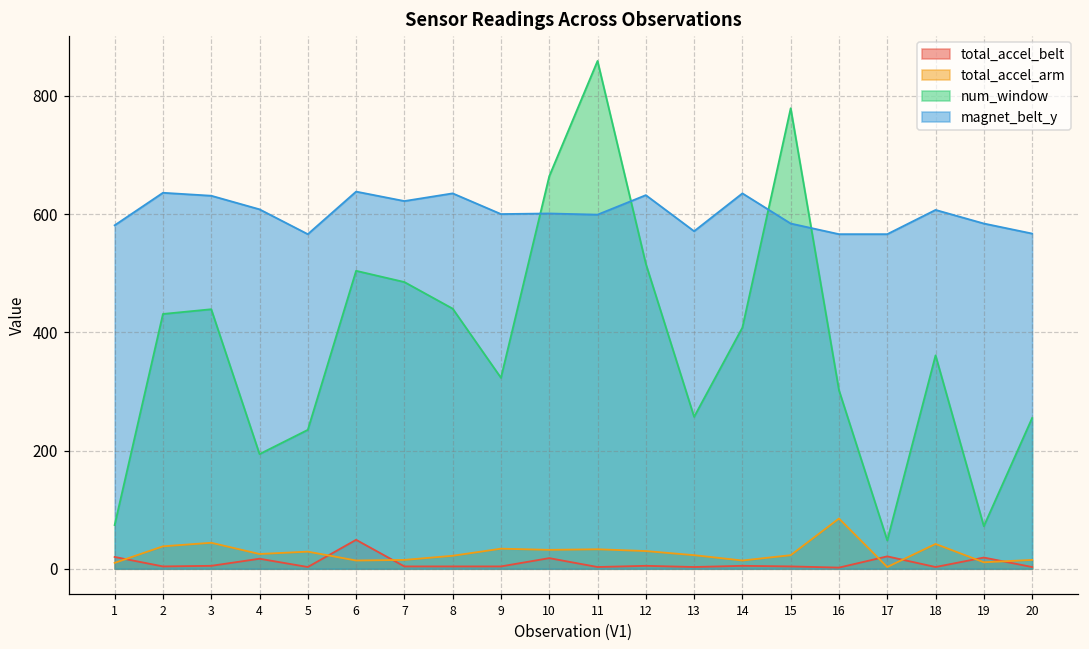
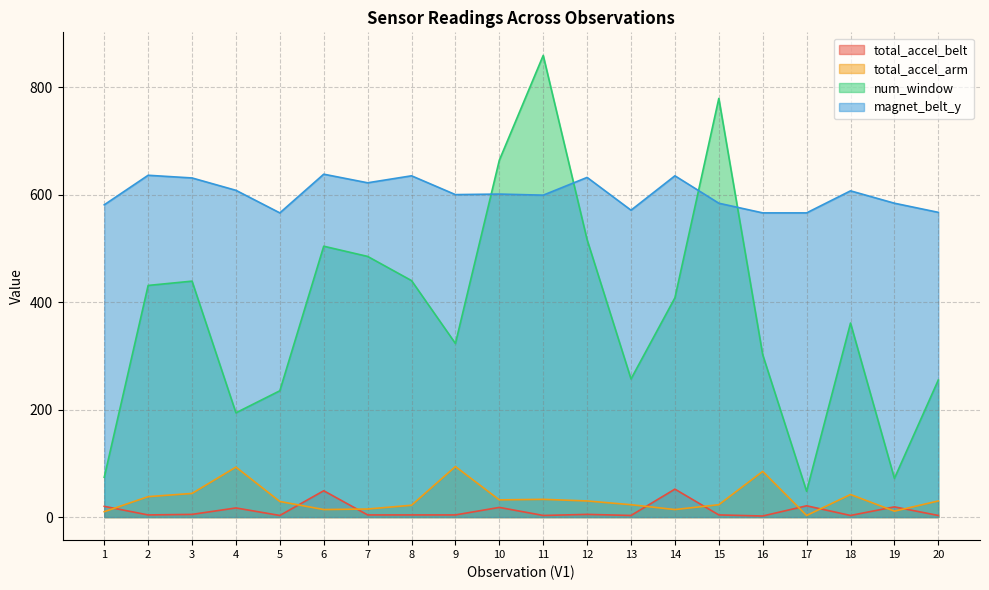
total_accel_arm, 4: 30 -> 90
total_accel_arm, 9: 30 -> 90
total_accel_belt, 14: 10 -> 50
total_accel_arm, 20: 20 -> 30
